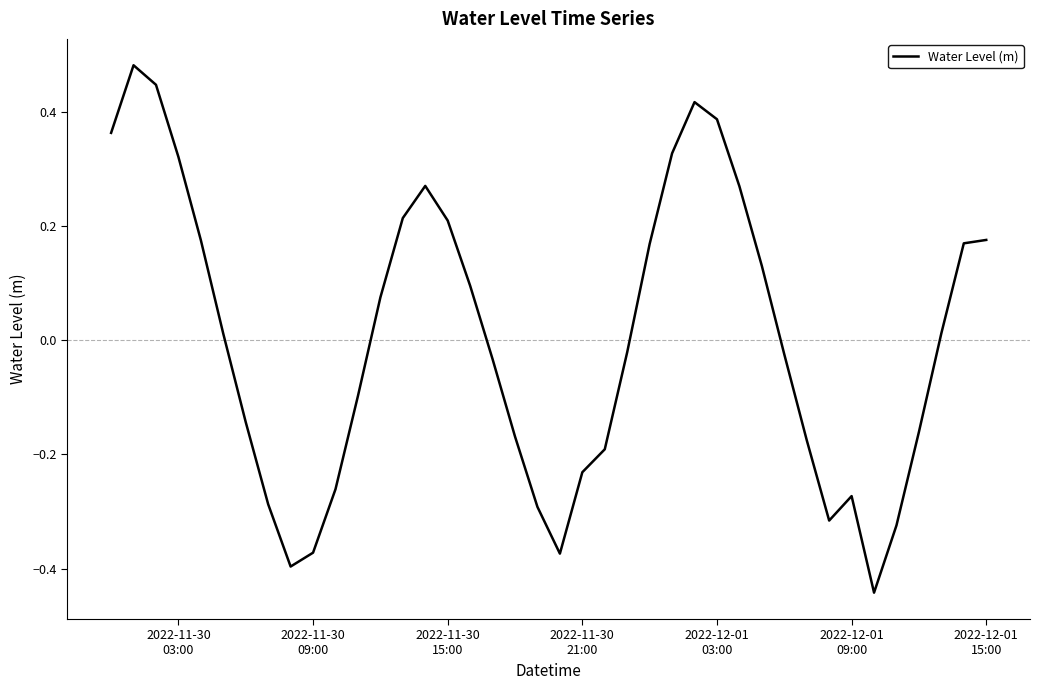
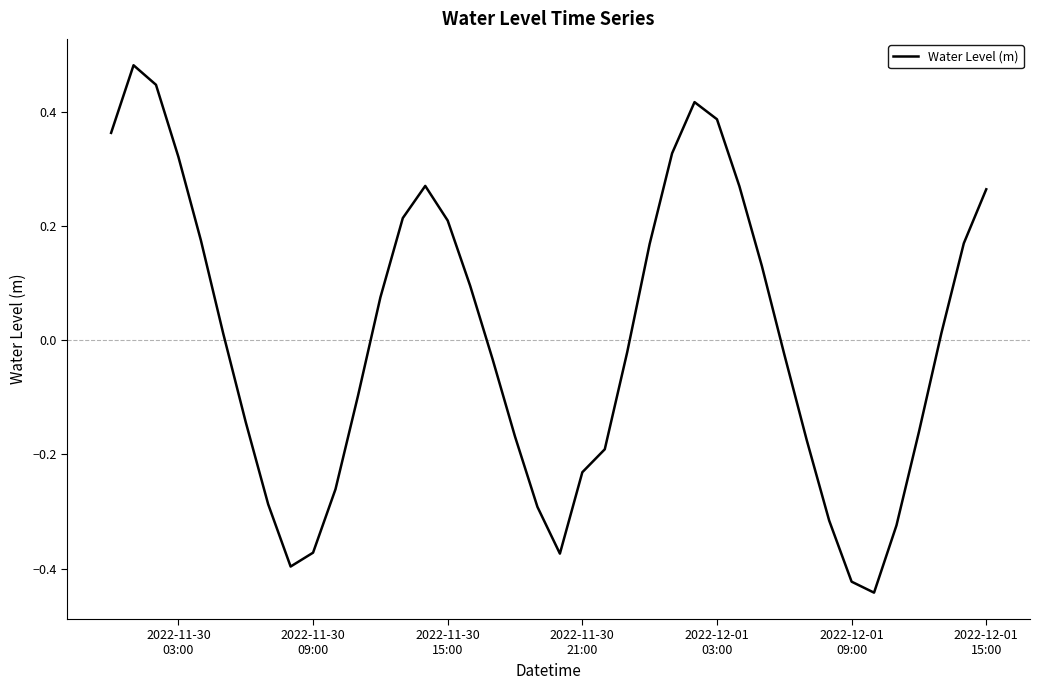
2022-12-01 09:00: -0.27 -> -0.42
2022-12-01 15:00: 0.18 -> 0.26
